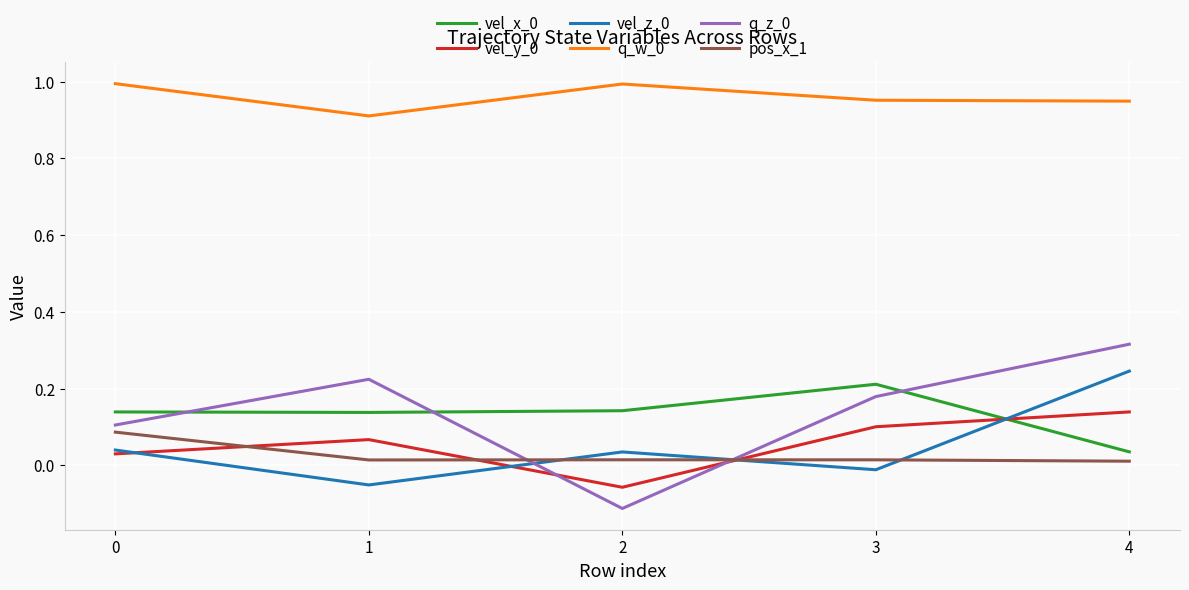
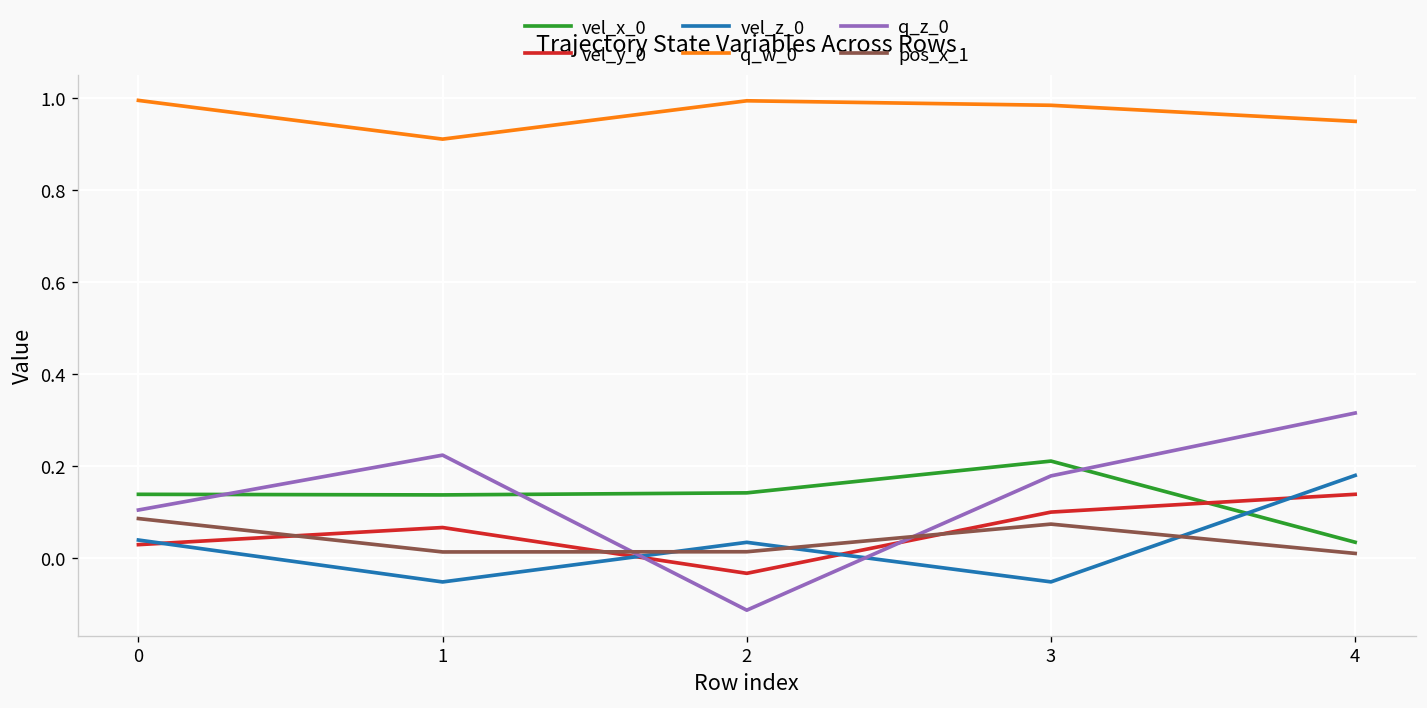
vel_y_0, 2: -0.06 -> -0.03
vel_z_0, 3: -0.01 -> -0.05
q_w_0, 3: 0.95 -> 0.98
pos_x_1, 3: 0.01 -> 0.07
vel_z_0, 4: 0.25 -> 0.18
